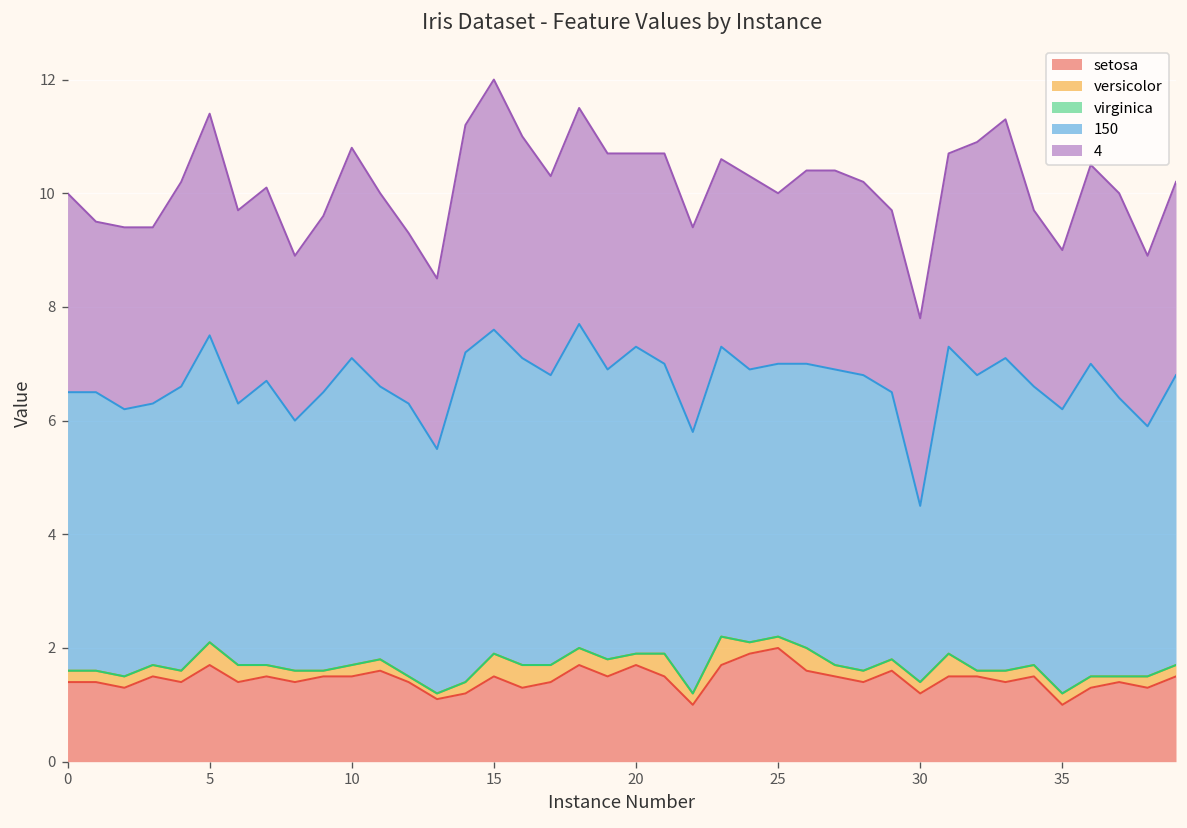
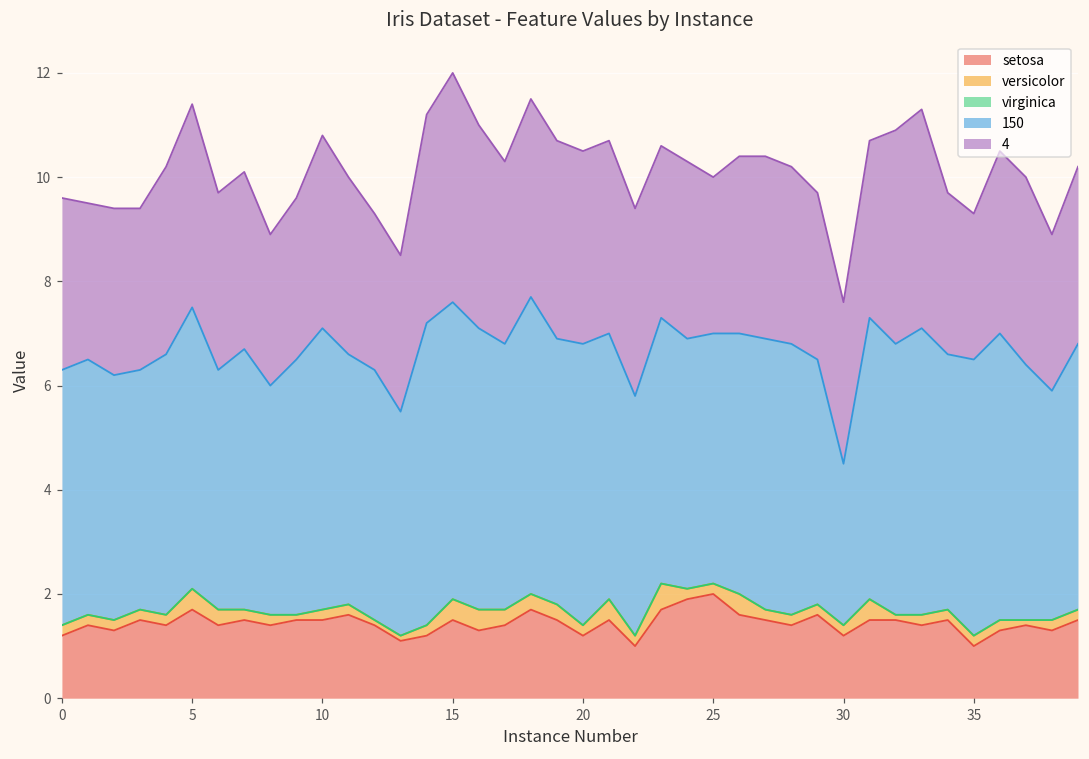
setosa, 0: 1.4 -> 1.2
4, 0: 3.5 -> 3.3
setosa, 20: 1.7 -> 1.2
4, 20: 3.4 -> 3.7
4, 30: 3.3 -> 3.1
150, 35: 5.0 -> 5.3
